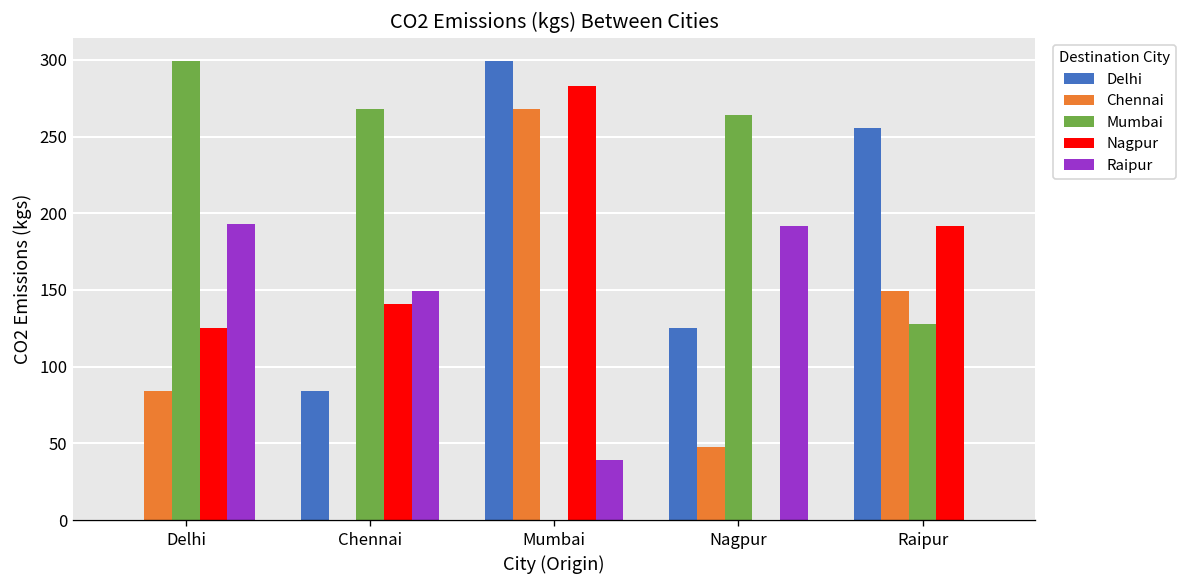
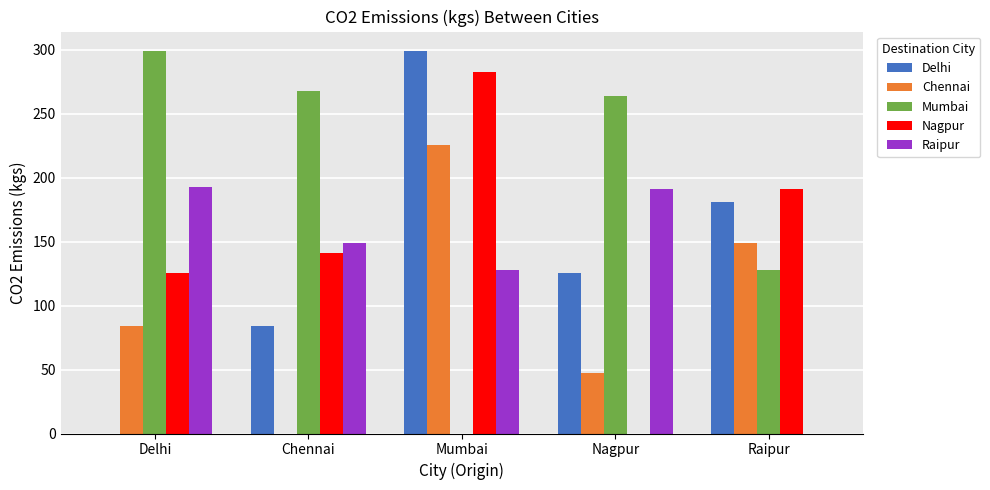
Chennai, Mumbai: 268 -> 226
Raipur, Mumbai: 39 -> 128
Delhi, Raipur: 255 -> 181
